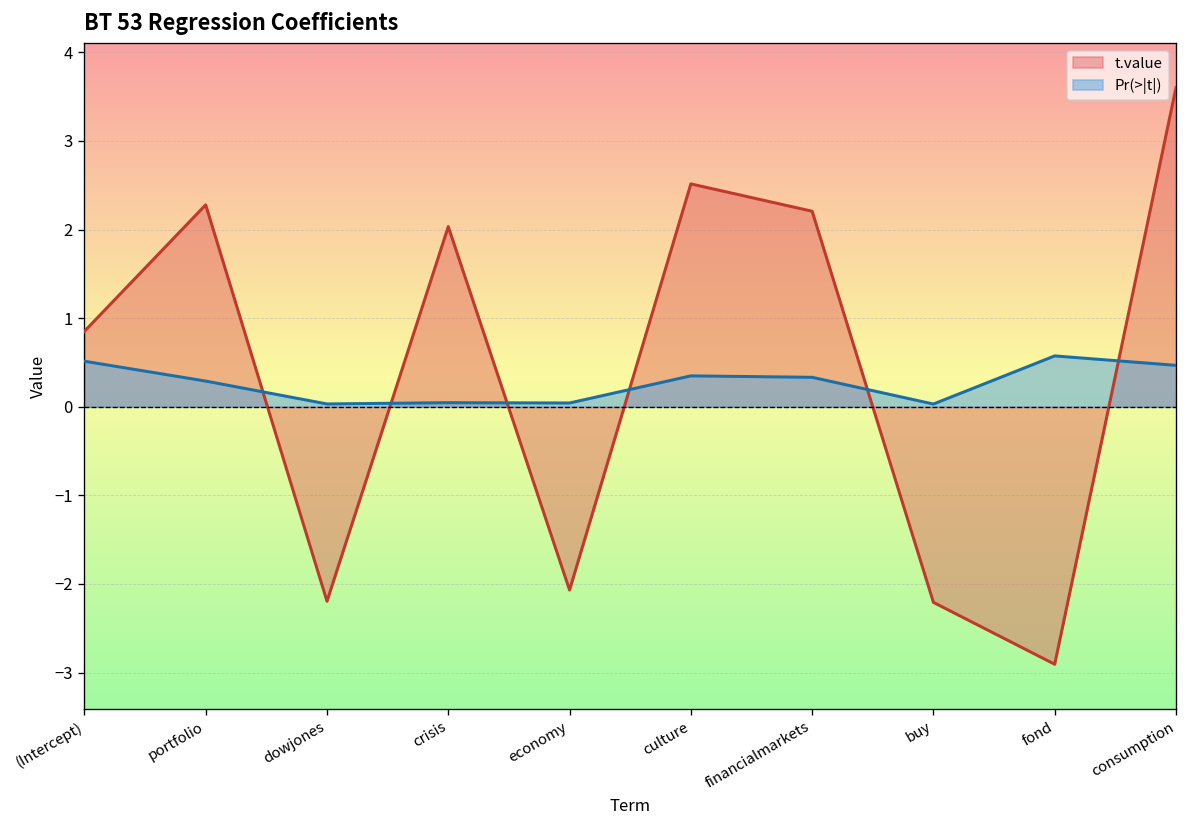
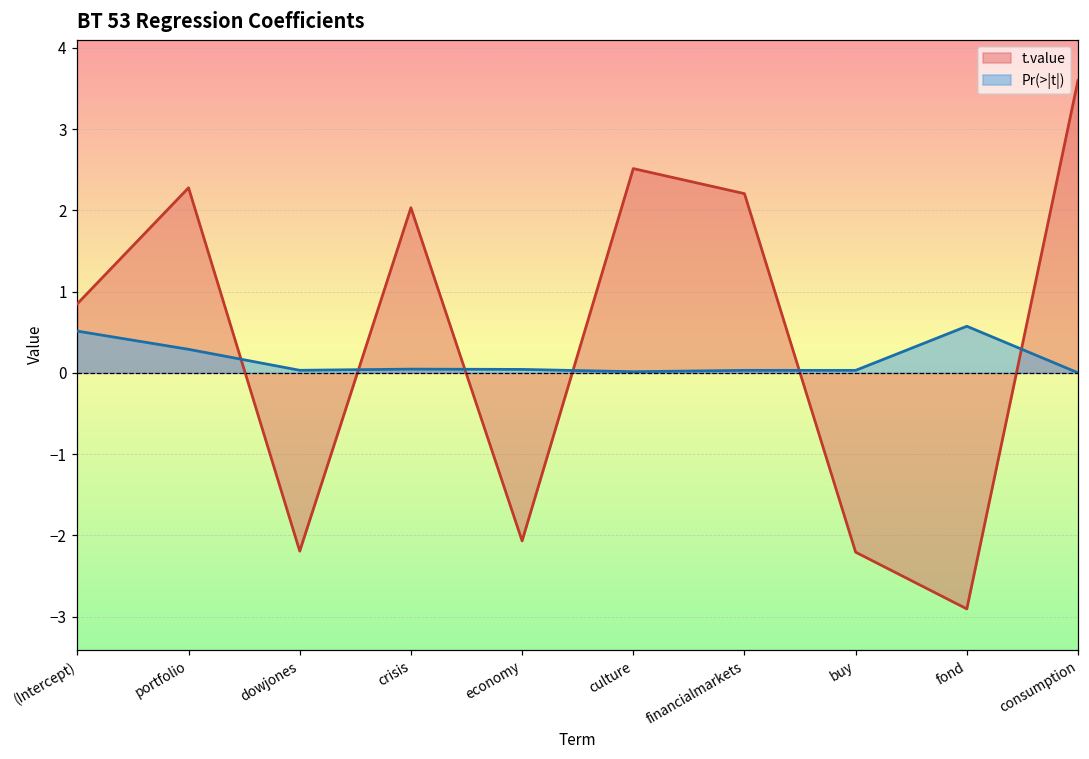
Pr(>|t|), culture: 0.3 -> 0.0
Pr(>|t|), financialmarkets: 0.3 -> 0.0
Pr(>|t|), consumption: 0.5 -> 0.0
